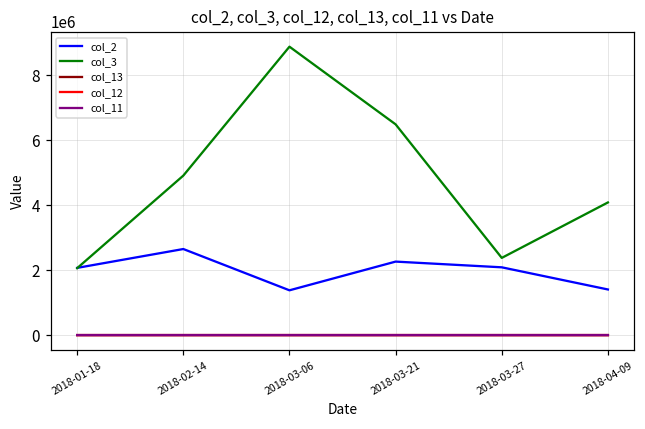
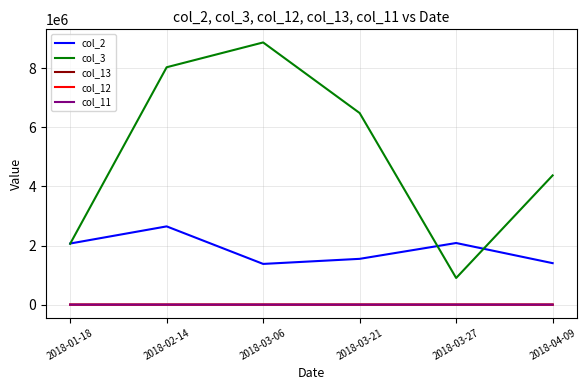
col_3, 2018-02-14: 4900000 -> 8000000
col_2, 2018-03-21: 2300000 -> 1500000
col_3, 2018-03-27: 2400000 -> 900000
col_3, 2018-04-09: 4100000 -> 4400000
